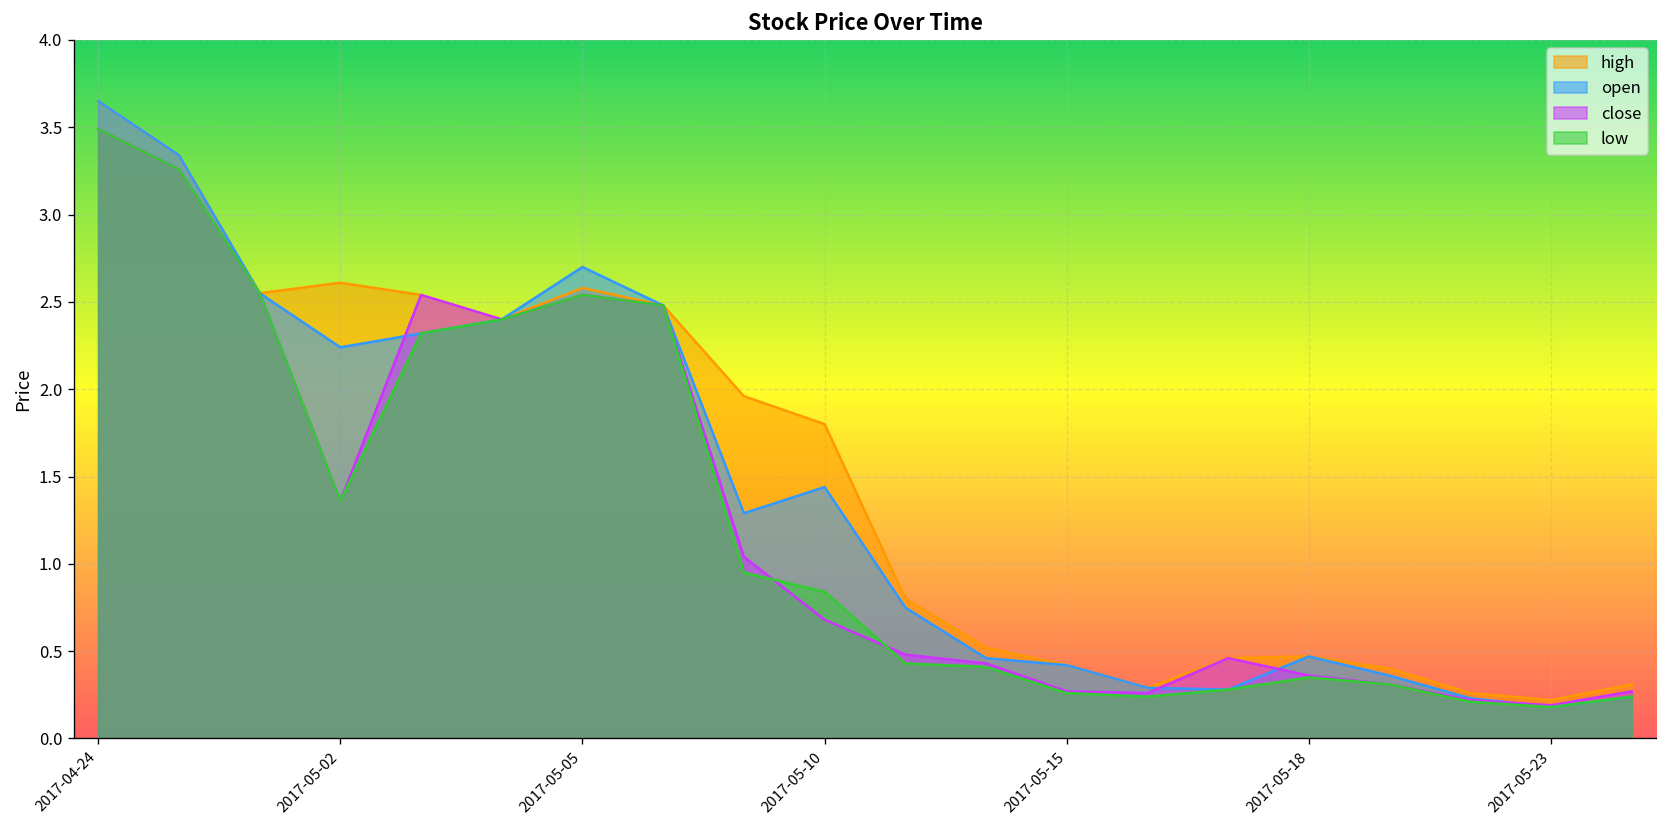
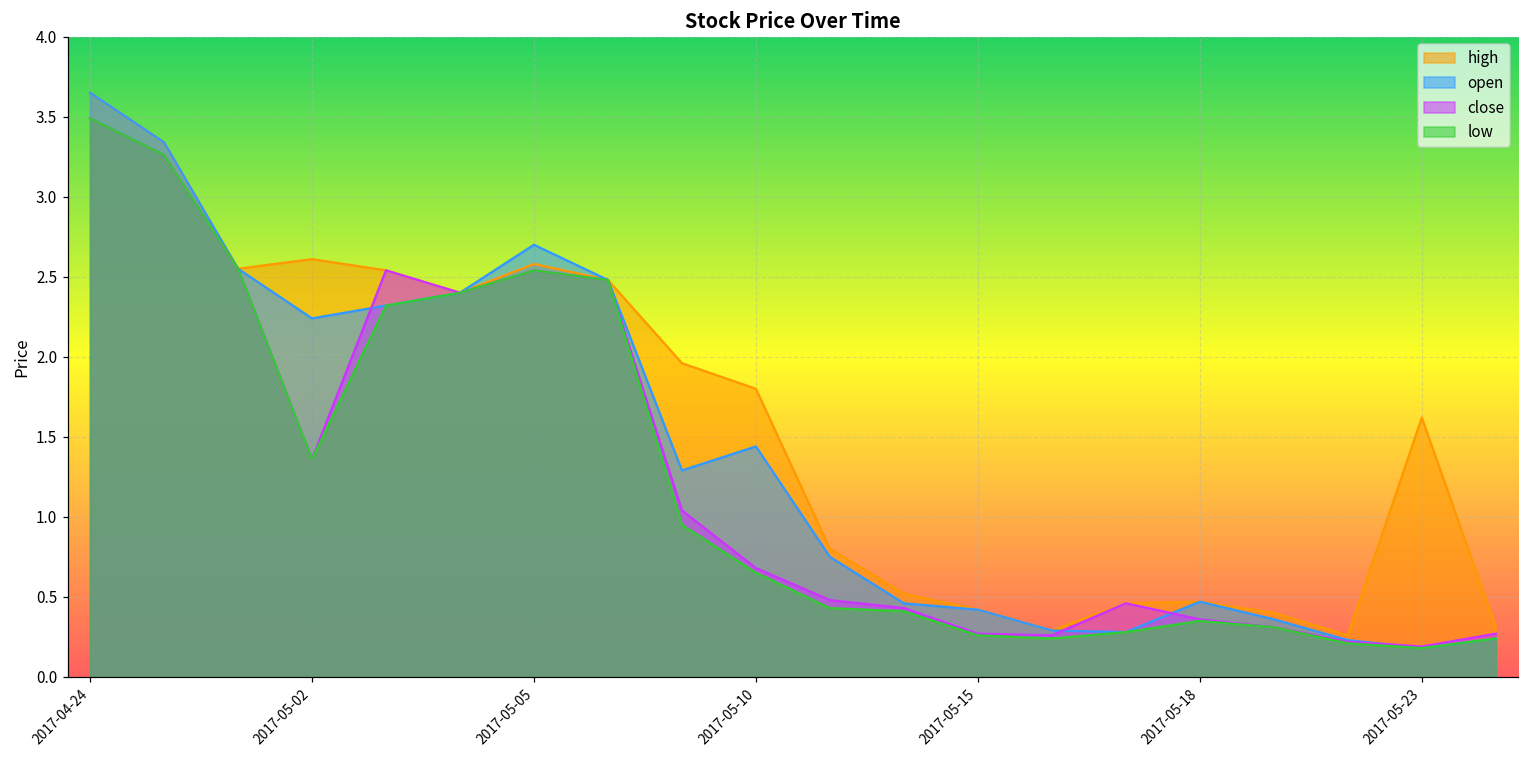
low, 2017-05-10: 0.84 -> 0.65
high, 2017-05-23: 0.22 -> 1.62
